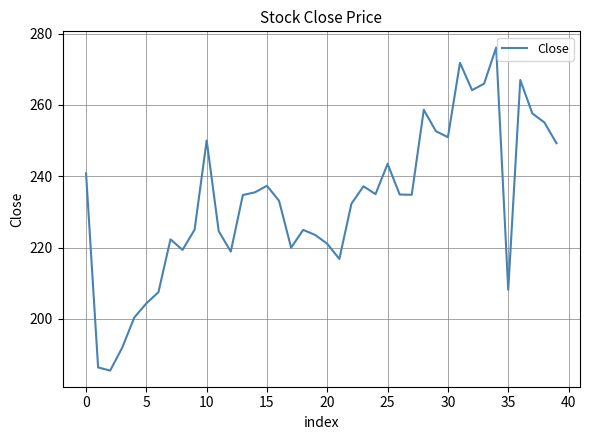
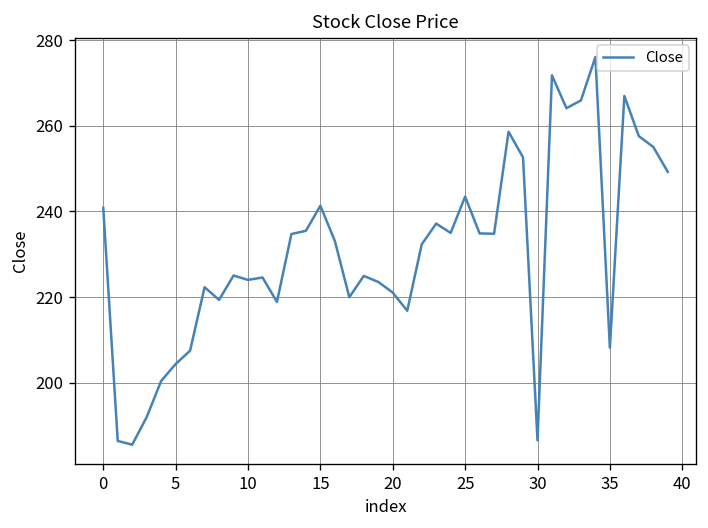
10: 250 -> 224
15: 237 -> 241
30: 251 -> 187
